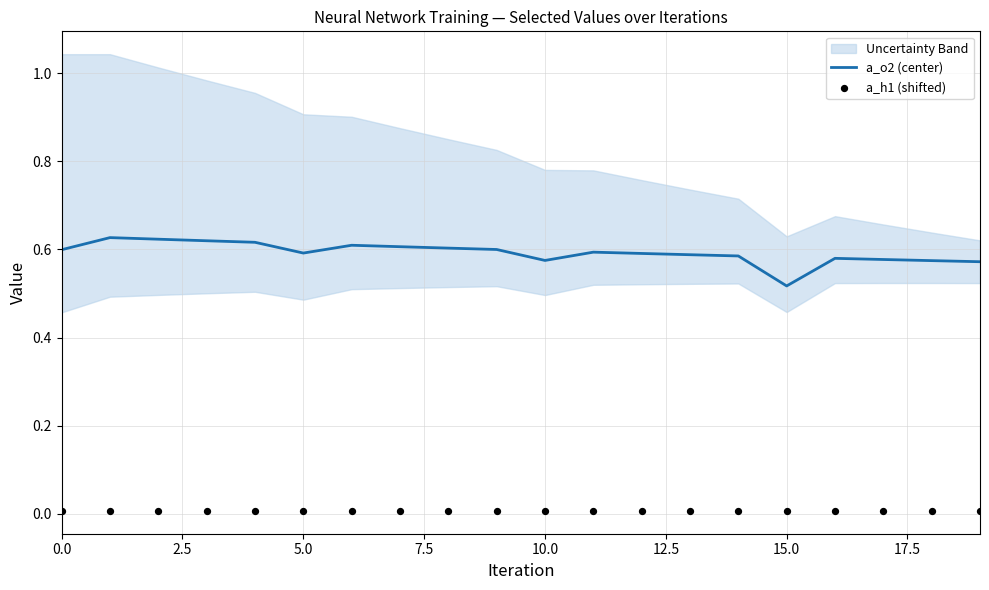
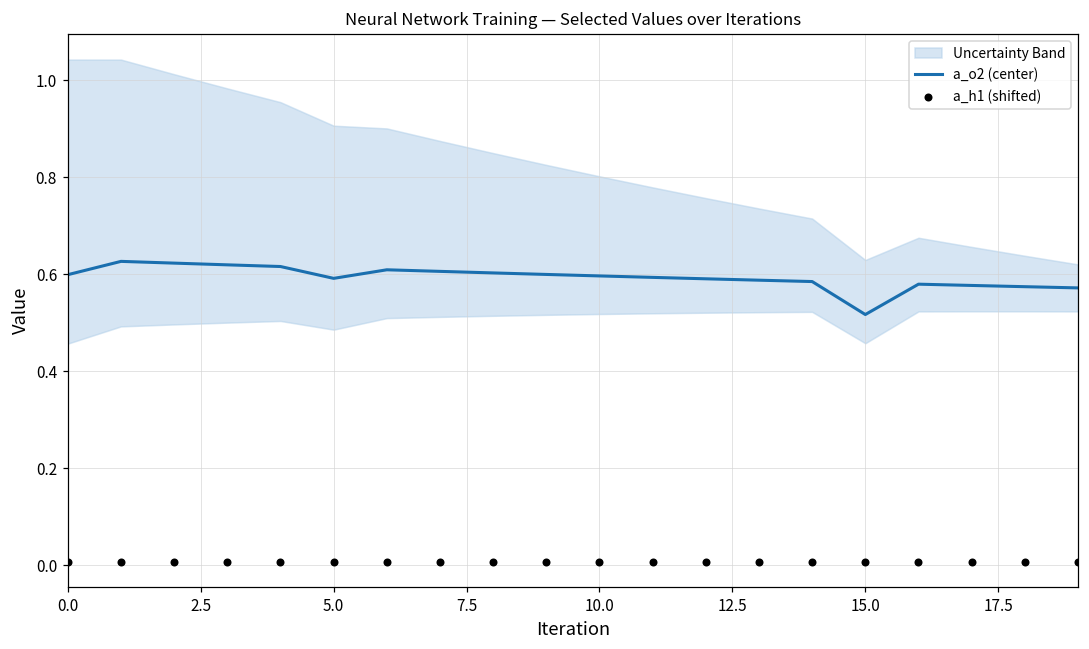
a_o2 (center), 10.0: 0.58 -> 0.60
